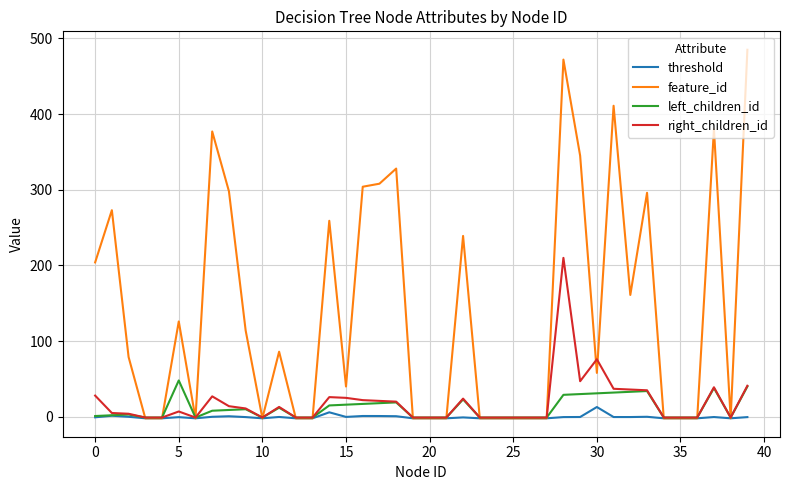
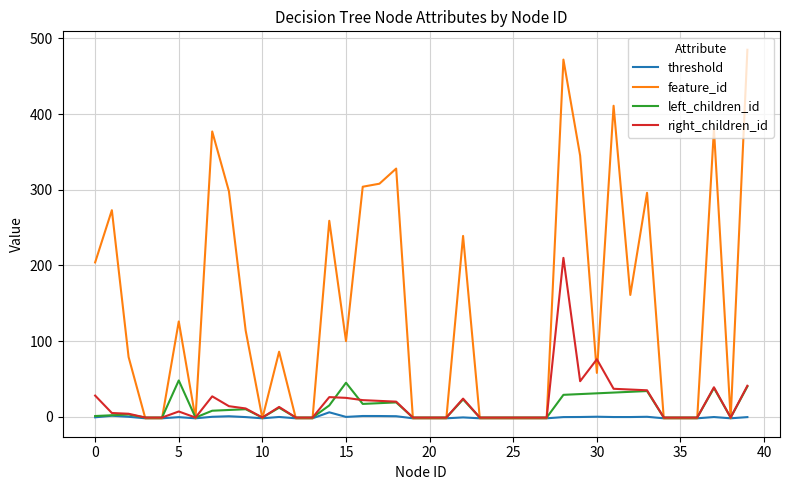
feature_id, 15: 40 -> 100
left_children_id, 15: 20 -> 50
threshold, 30: 10 -> 0
